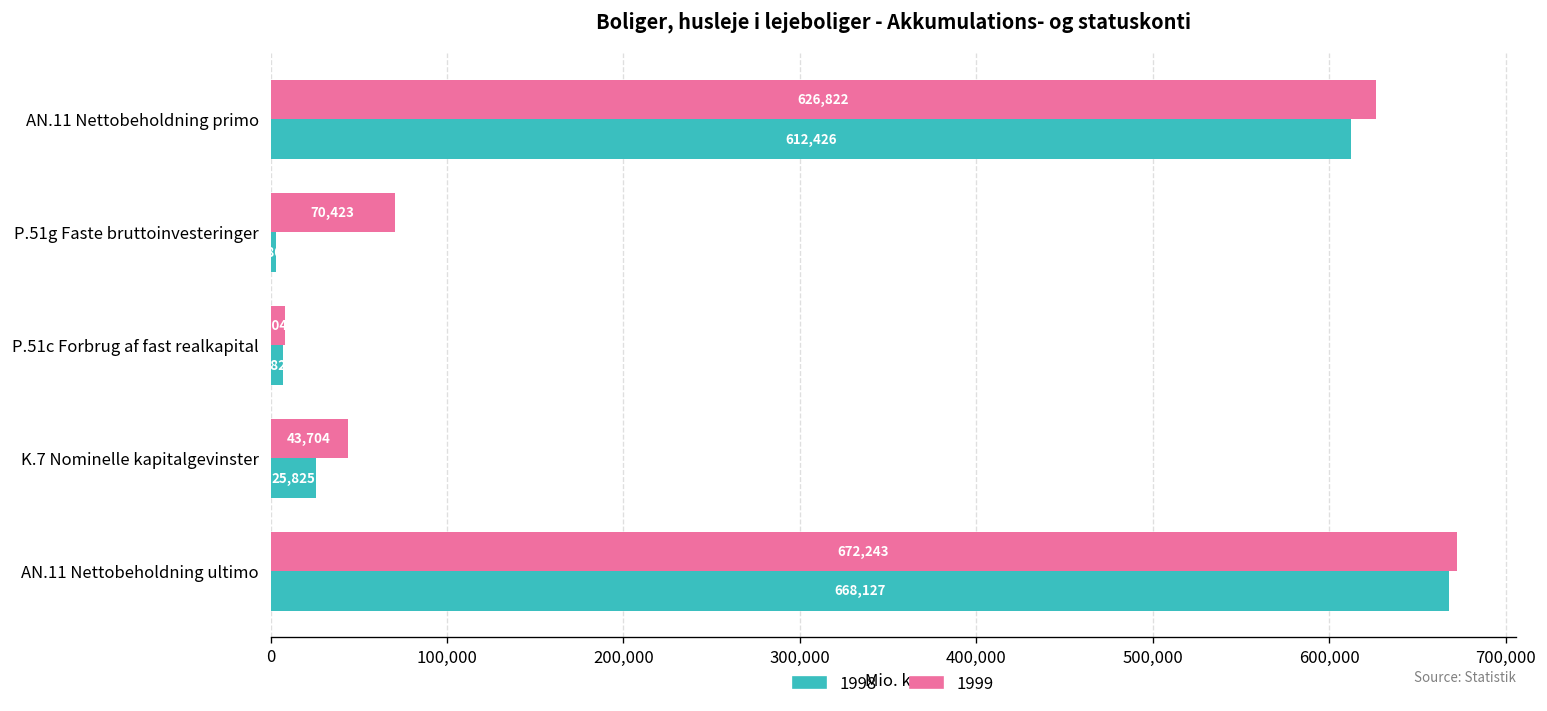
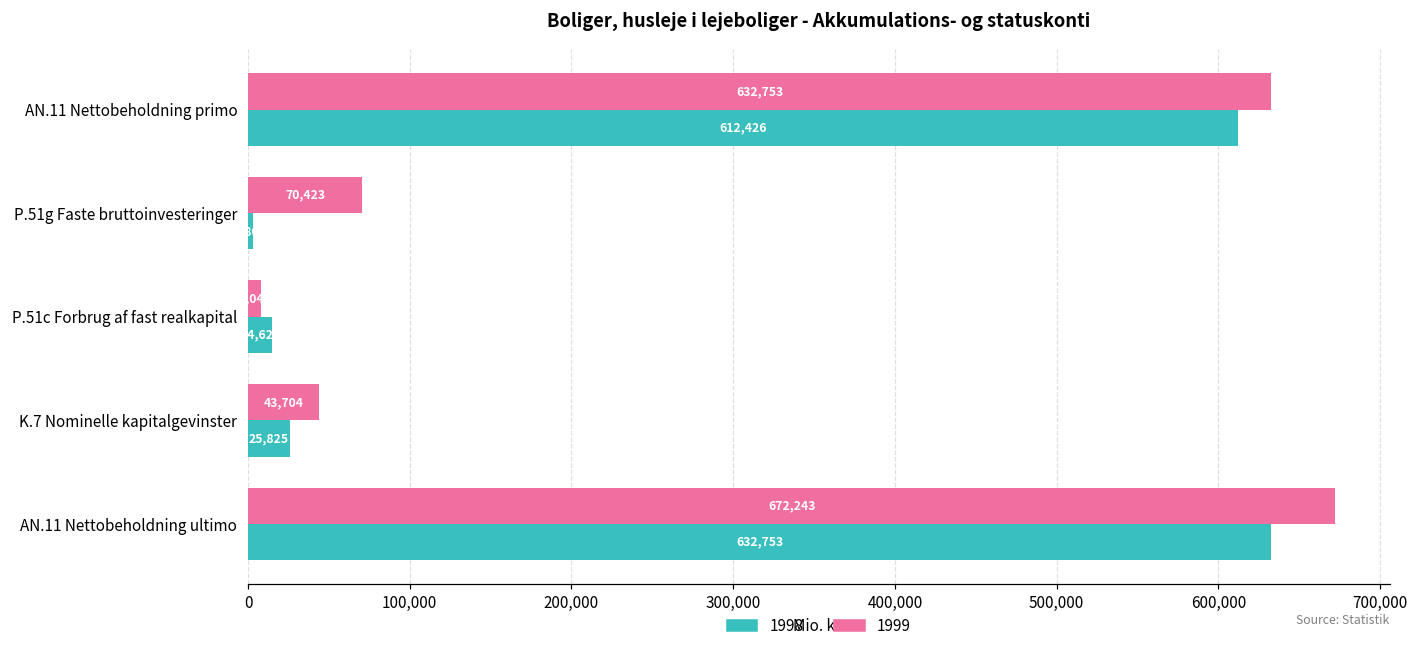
1999, AN.11 Nettobeholdning primo: 626,822 -> 632,753
1998, P.51c Forbrug af fast realkapital: 7,000 -> 15,000
1998, AN.11 Nettobeholdning ultimo: 668,127 -> 632,753
